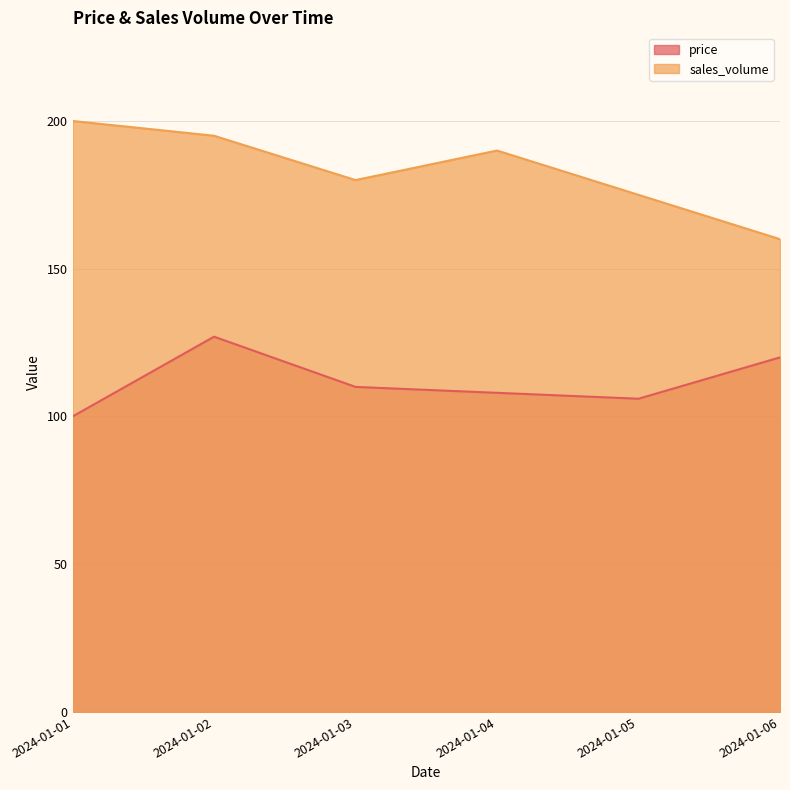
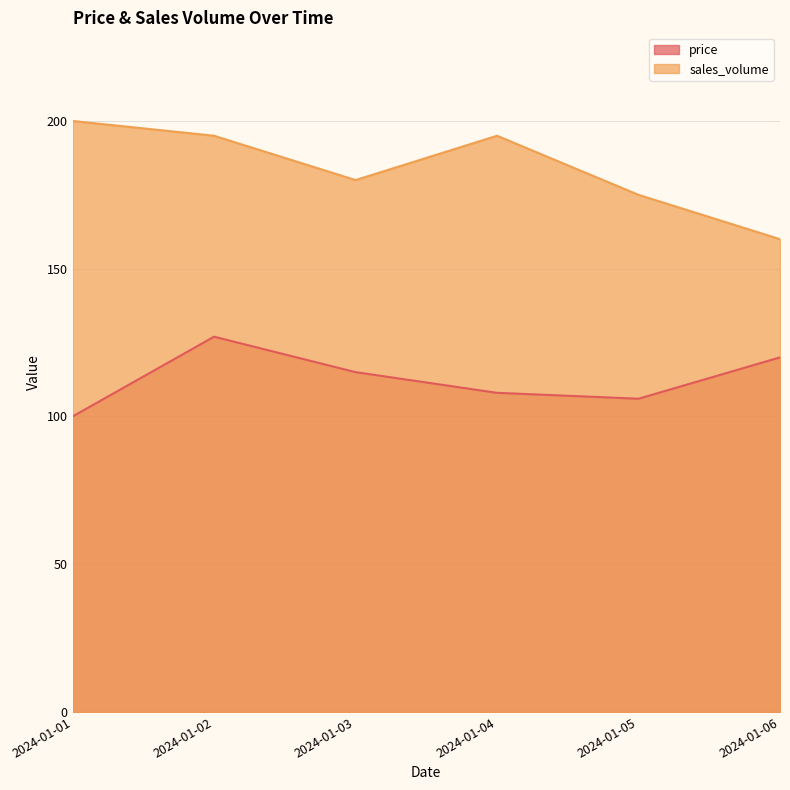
price, 2024-01-03: 110 -> 115
sales_volume, 2024-01-04: 190 -> 195
